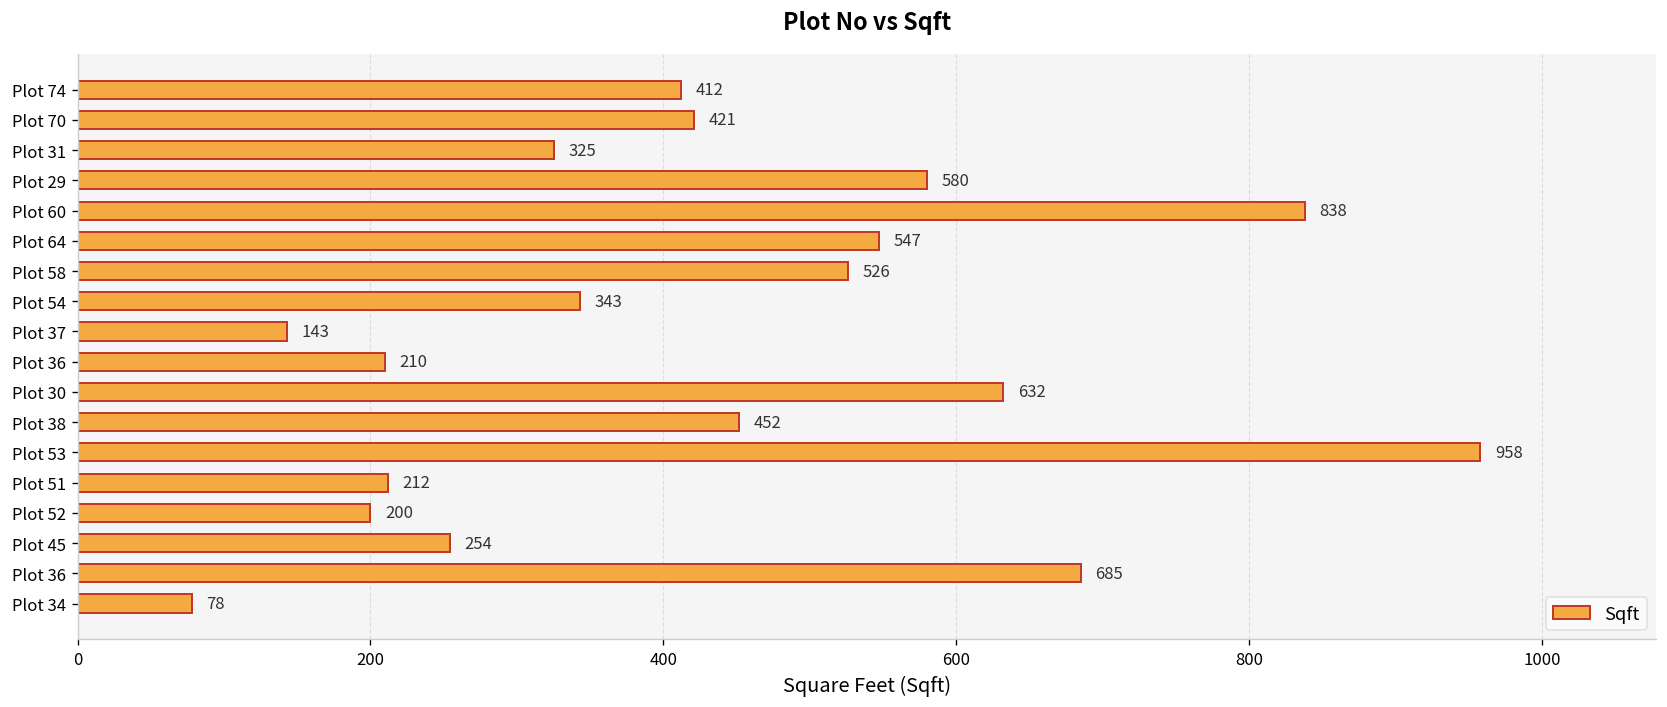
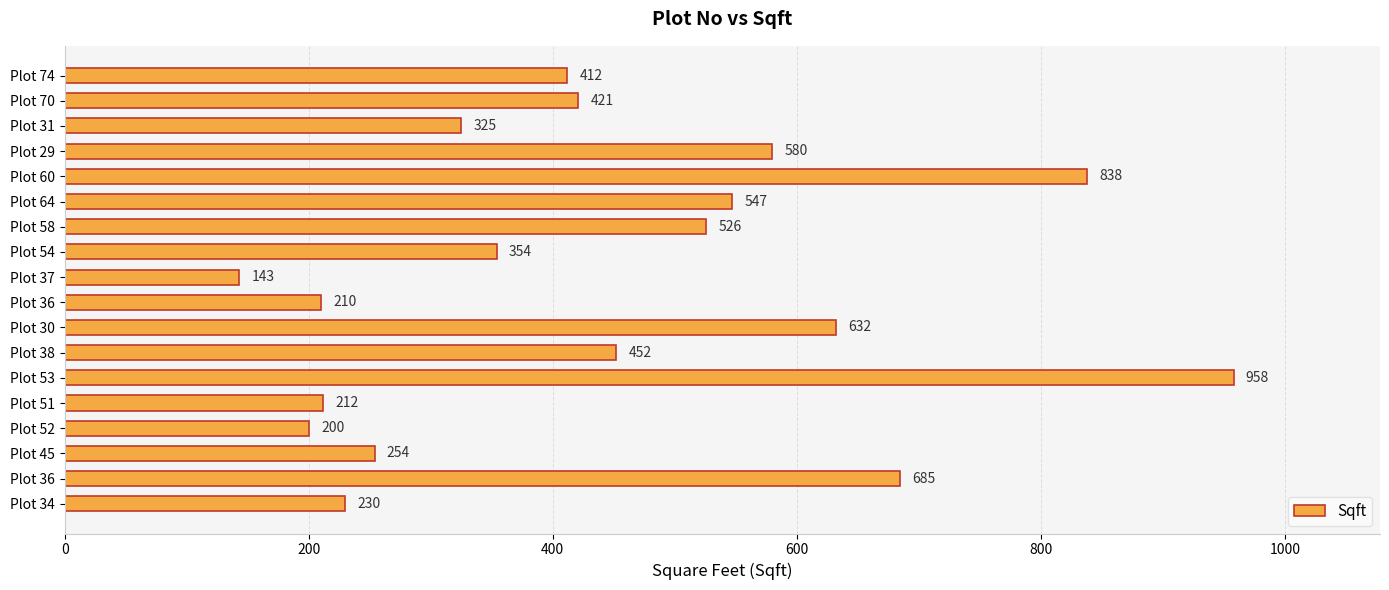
Plot 54: 343 -> 354
Plot 34: 78 -> 230
